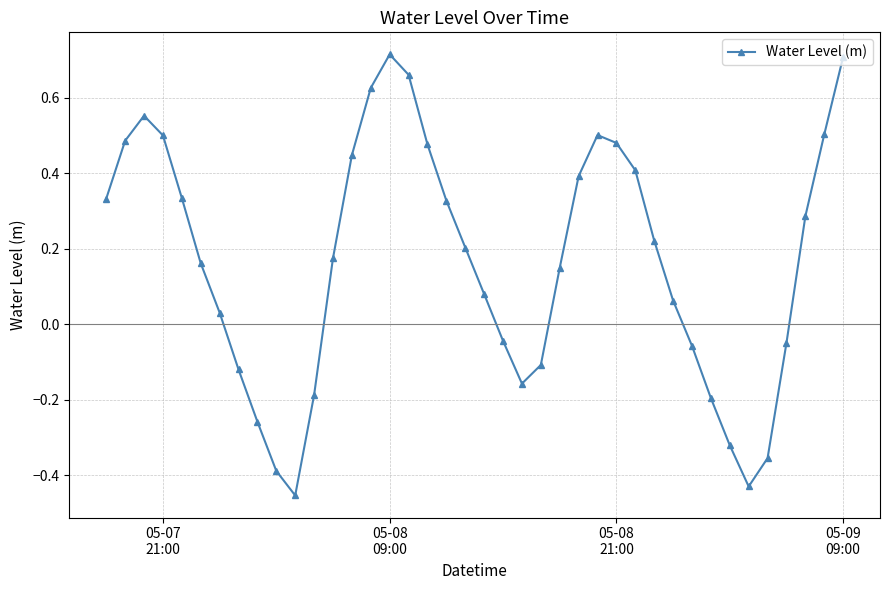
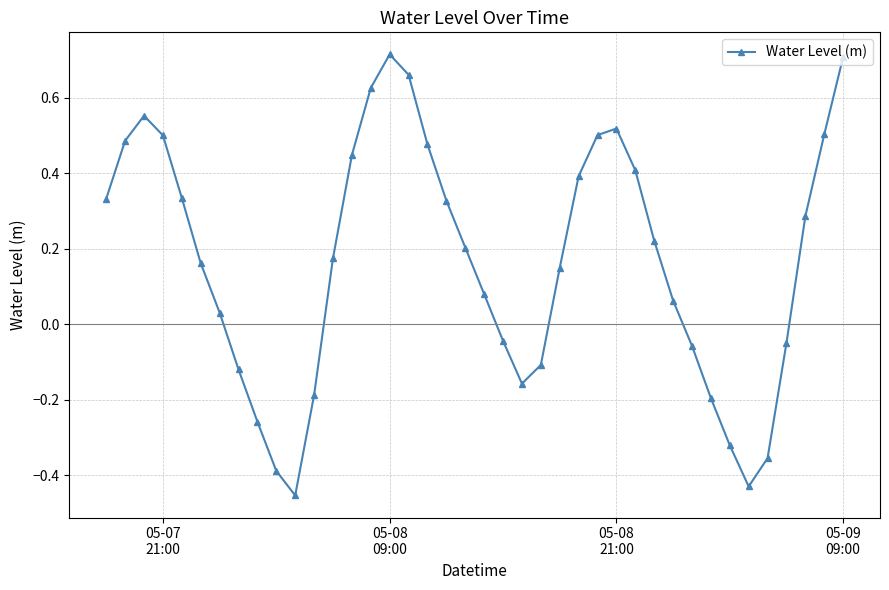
05-08 21:00: 0.48 -> 0.52
